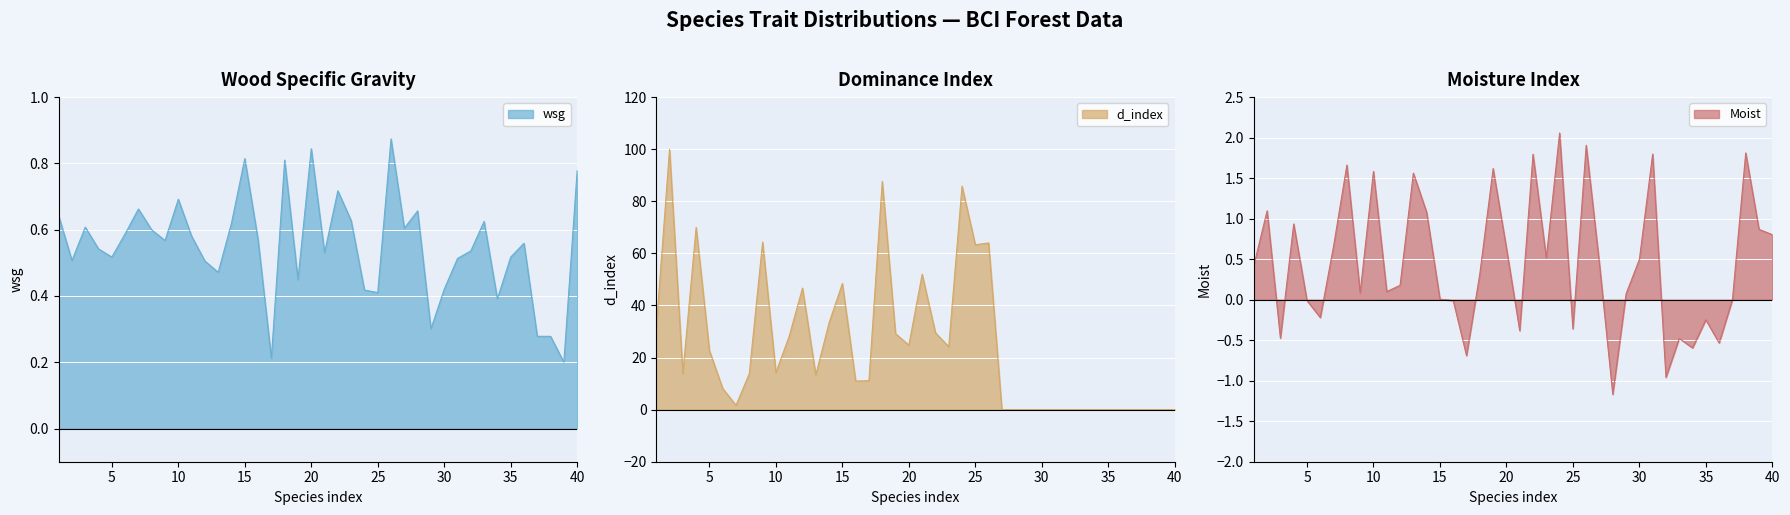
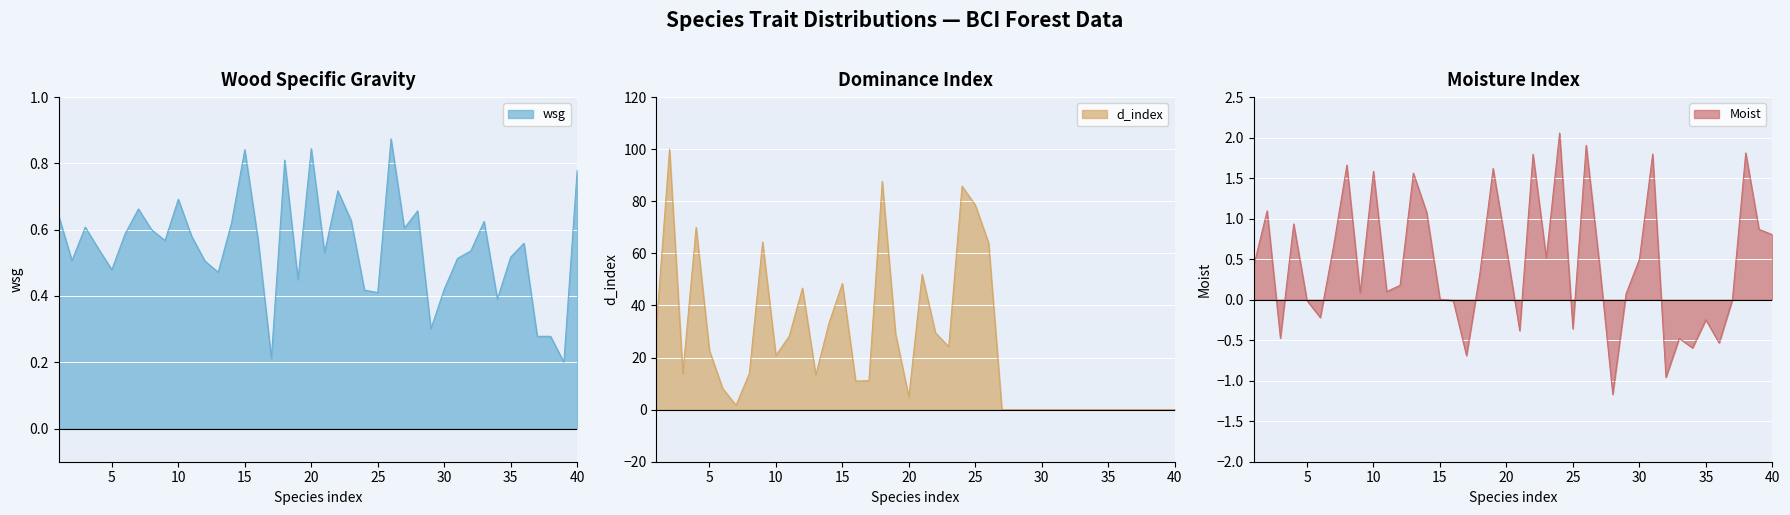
Wood Specific Gravity, 5: 0.52 -> 0.48
Wood Specific Gravity, 15: 0.81 -> 0.84
Dominance Index, 10: 14 -> 21
Dominance Index, 20: 25 -> 5
Dominance Index, 25: 63 -> 79
